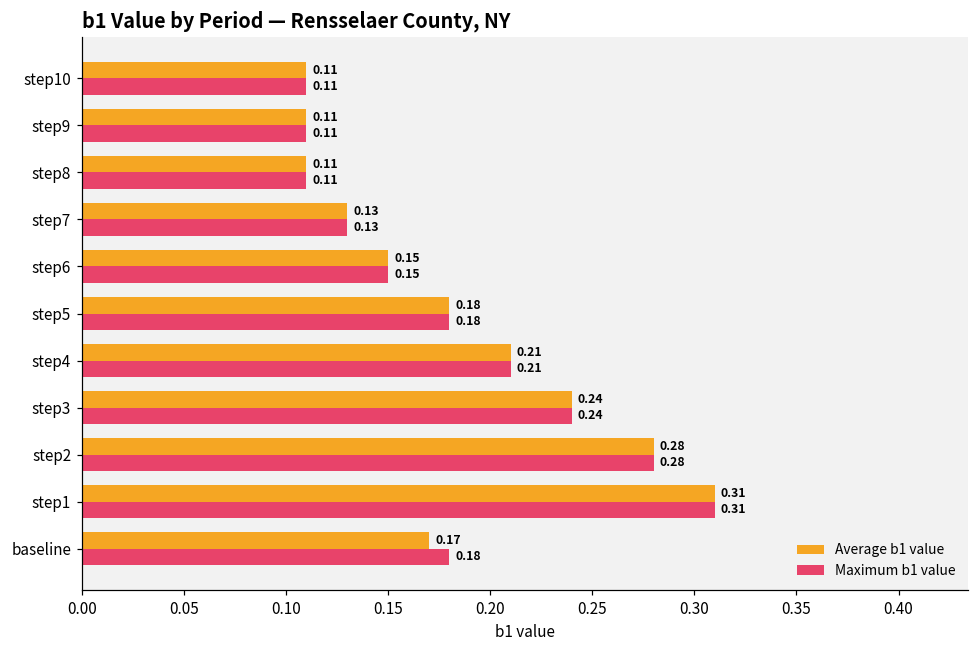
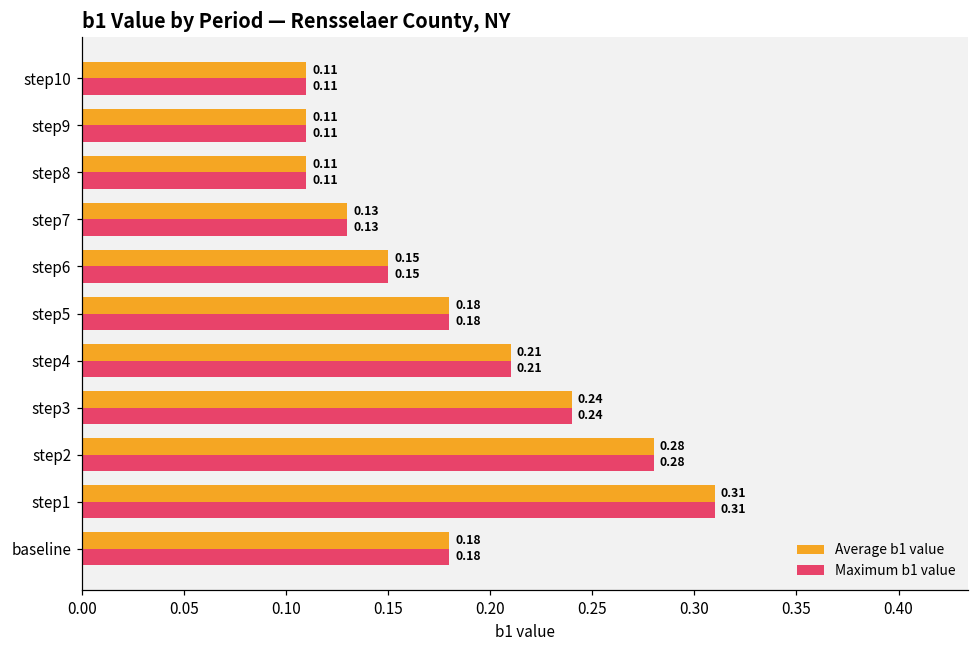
Average b1 value, baseline: 0.17 -> 0.18
